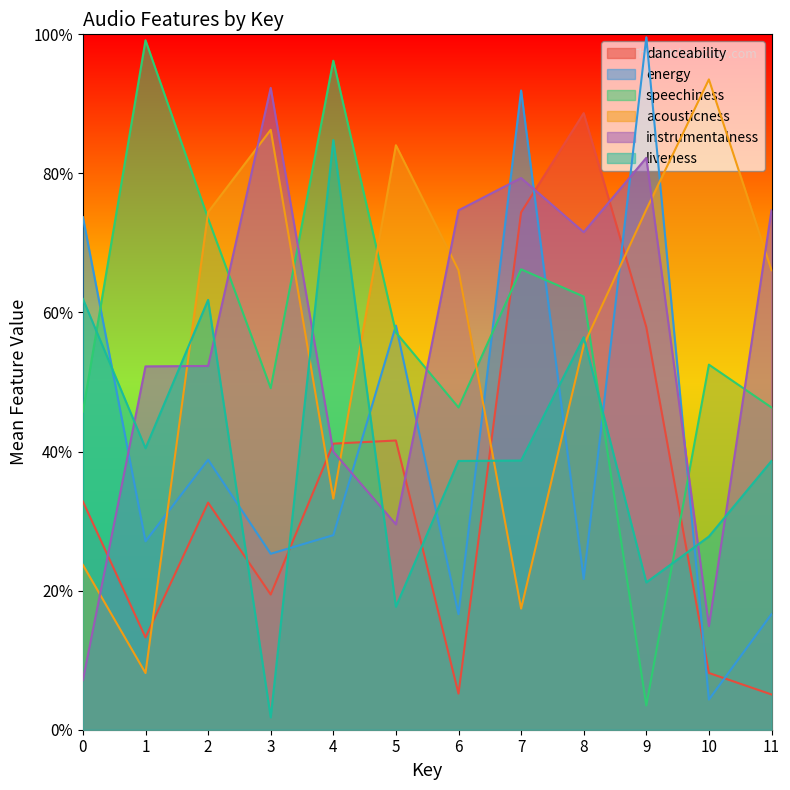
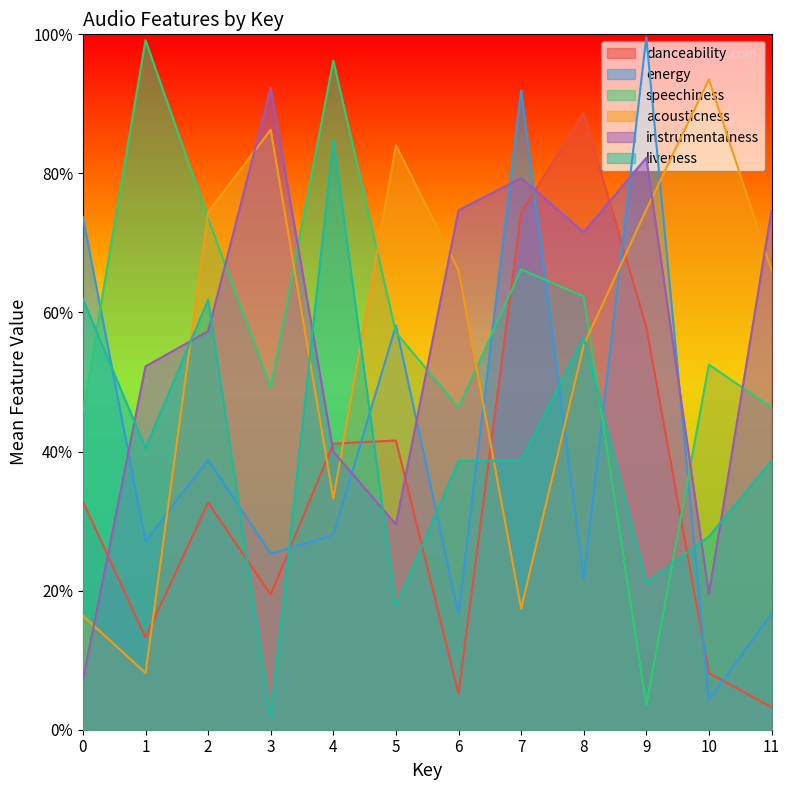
acousticness, 0: 24% -> 16%
instrumentalness, 2: 52% -> 57%
instrumentalness, 10: 15% -> 20%
danceability, 11: 5% -> 3%
